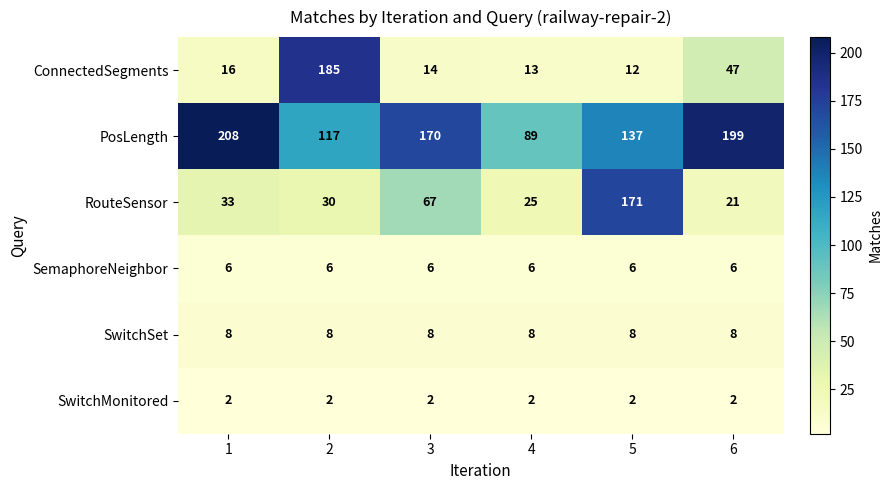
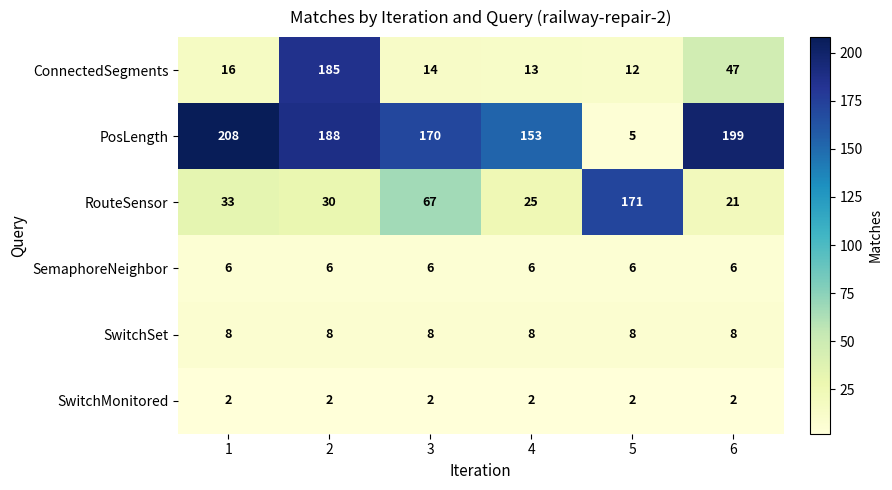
PosLength, 2: 117 -> 188
PosLength, 4: 89 -> 153
PosLength, 5: 137 -> 5
